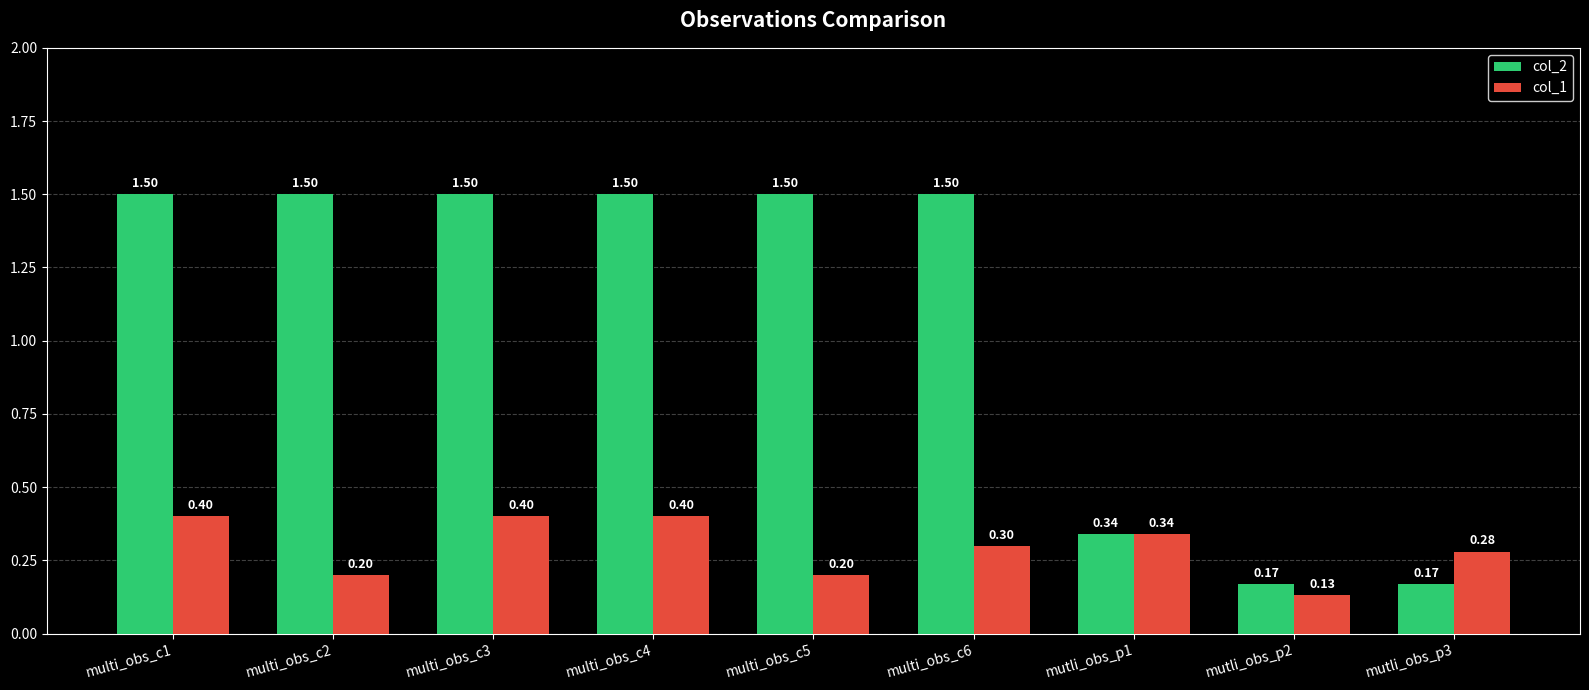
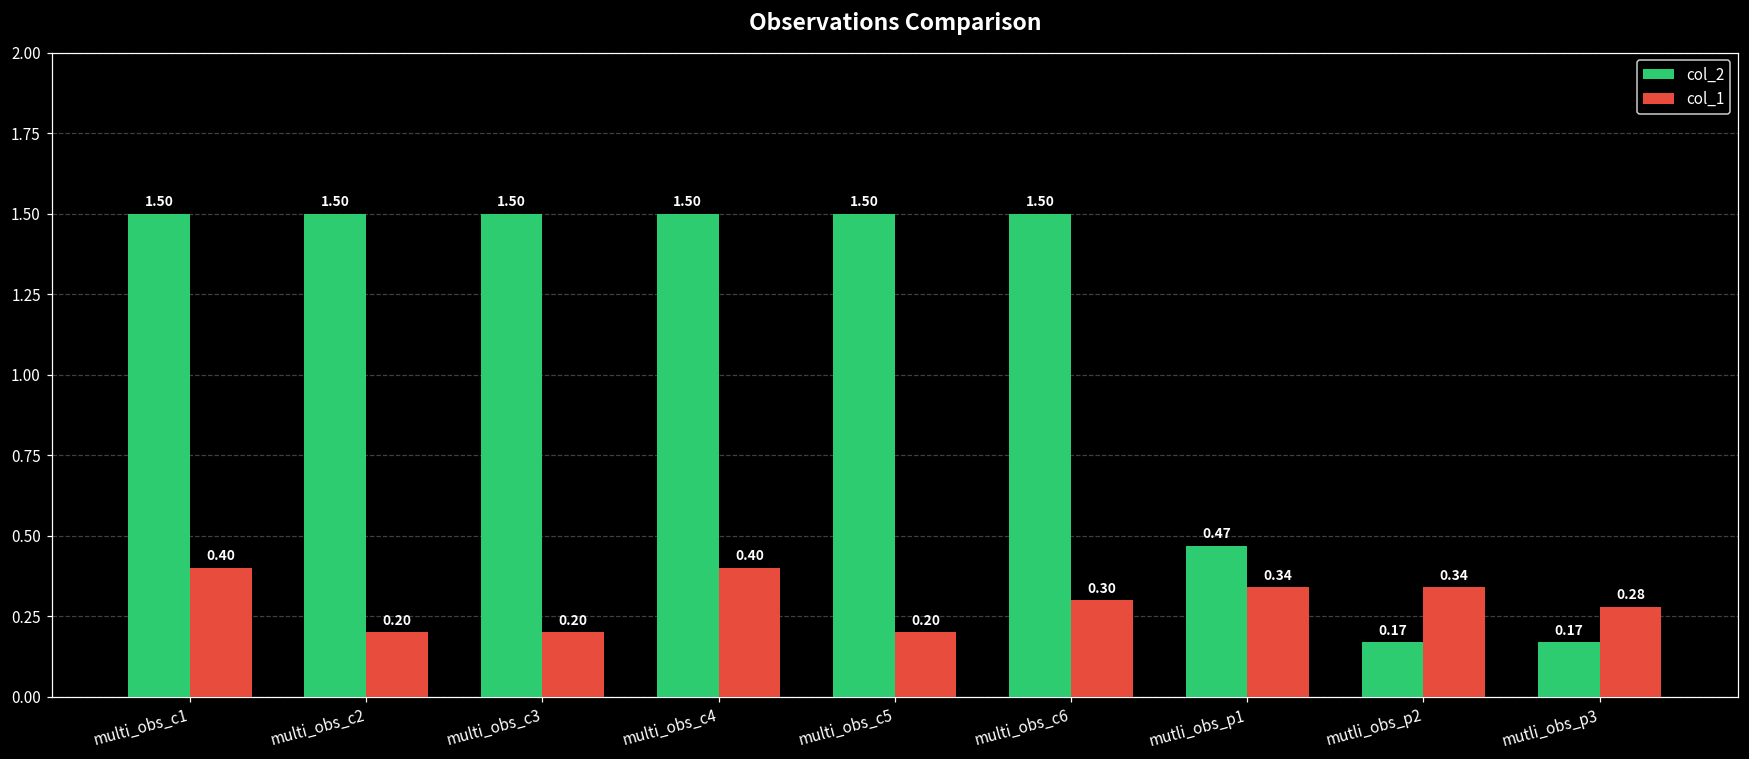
col_1, multi_obs_c3: 0.40 -> 0.20
col_2, mutli_obs_p1: 0.34 -> 0.47
col_1, mutli_obs_p2: 0.13 -> 0.34
